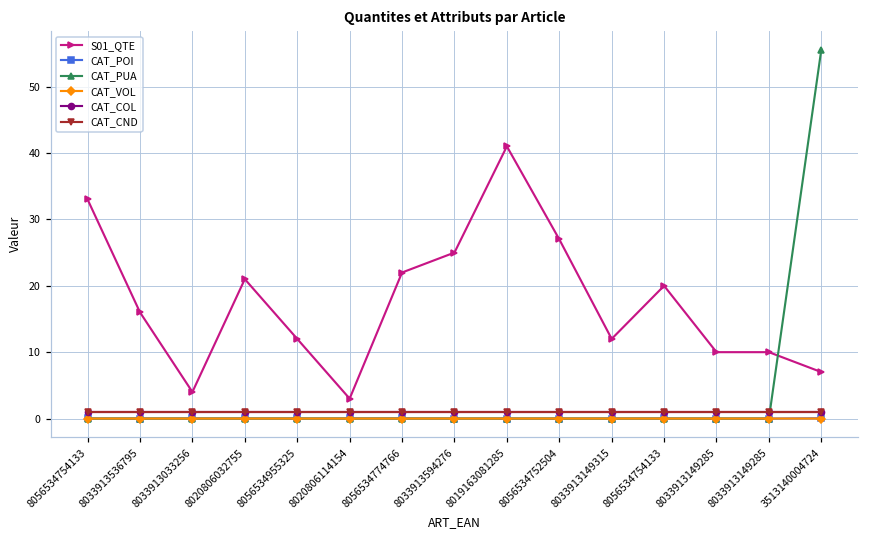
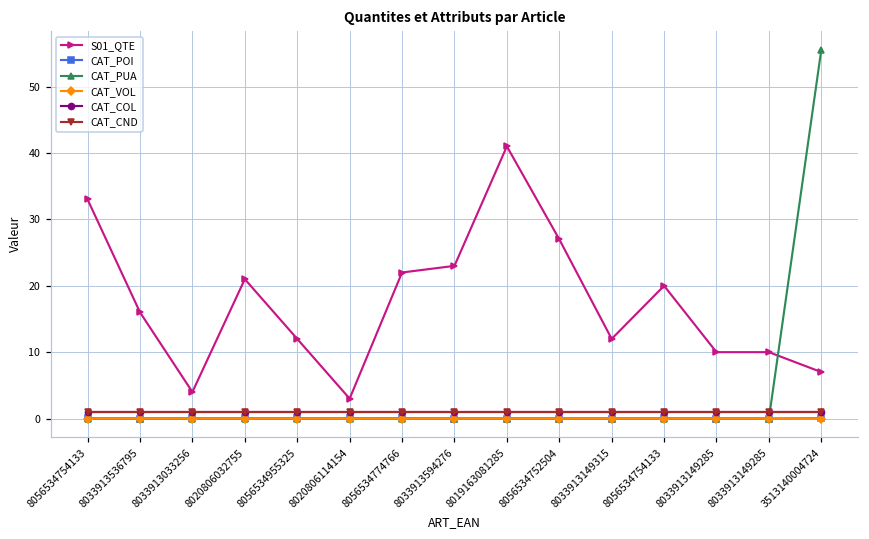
S01_QTE, 8033913594276: 25 -> 23
